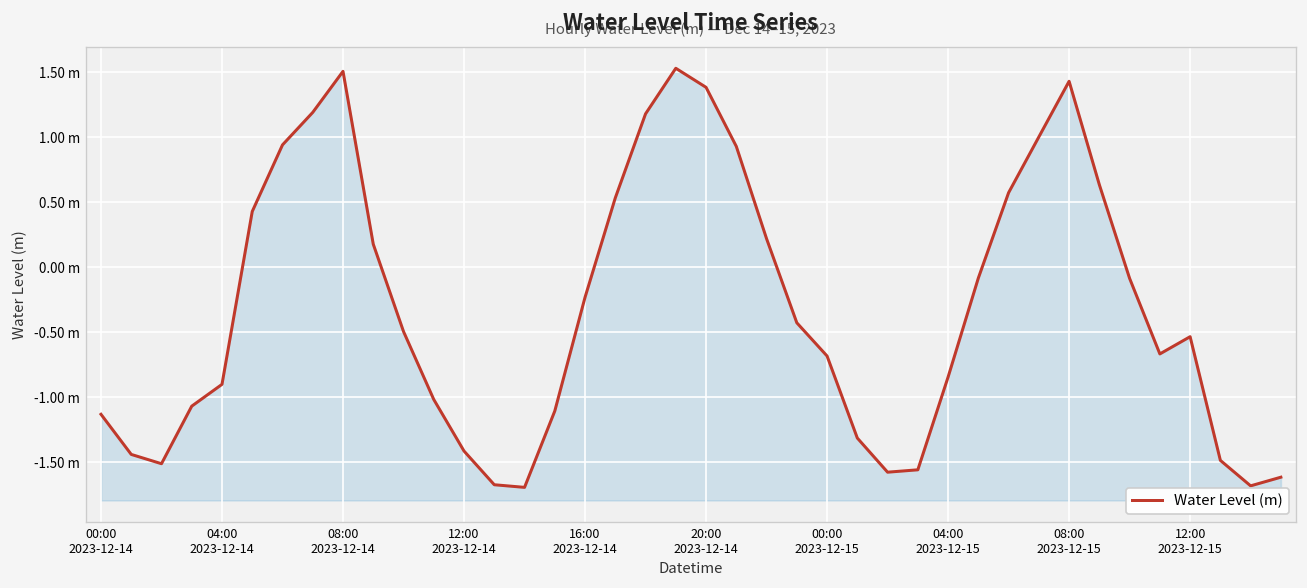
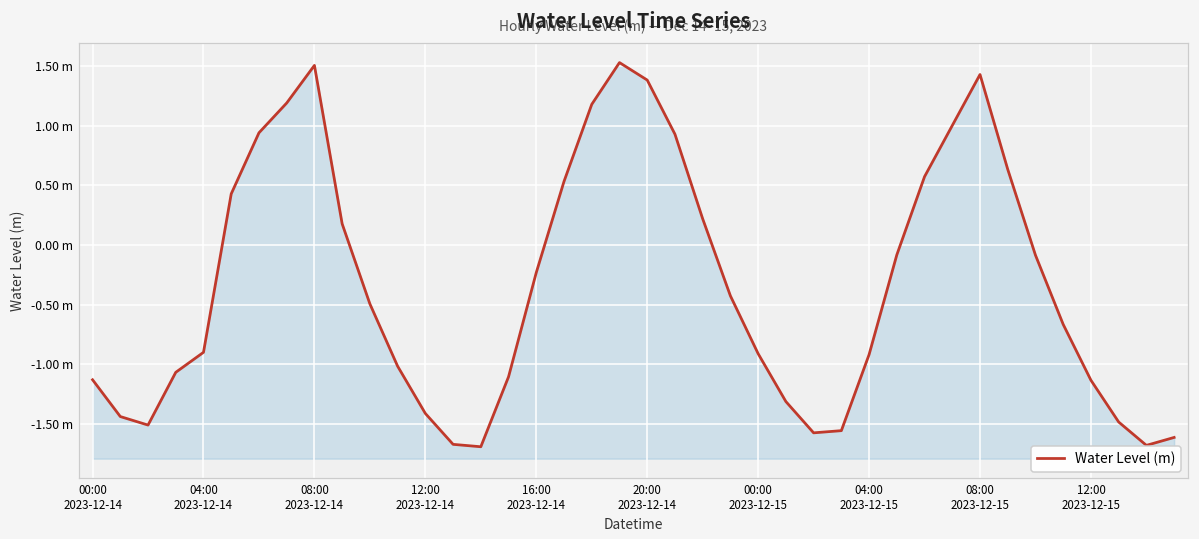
00:00 2023-12-15: -0.68 m -> -0.91 m
04:00 2023-12-15: -0.84 m -> -0.92 m
12:00 2023-12-15: -0.53 m -> -1.13 m
